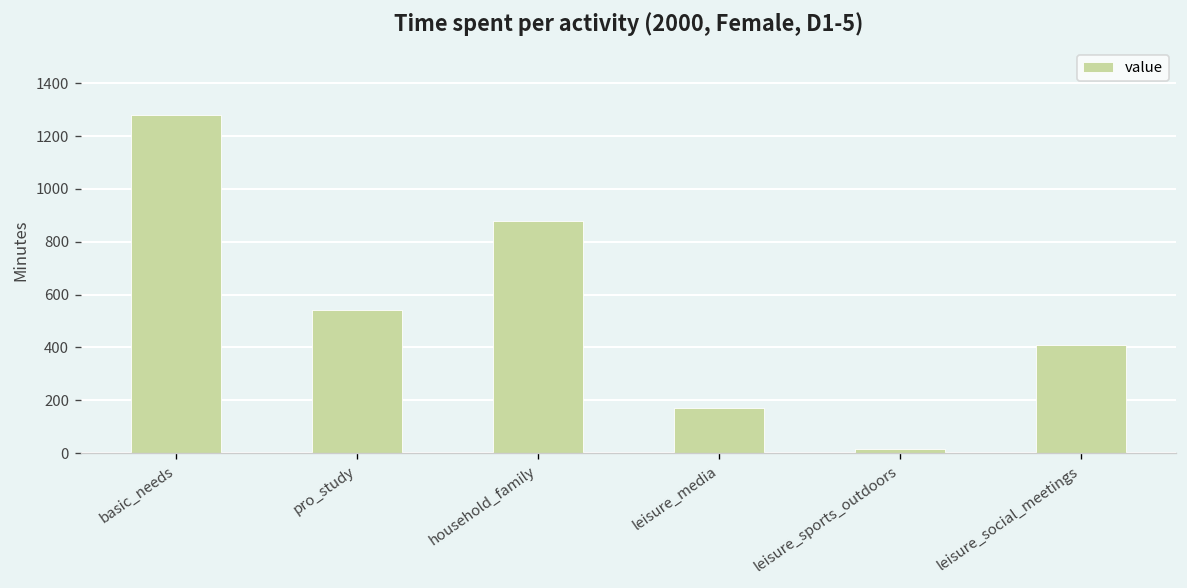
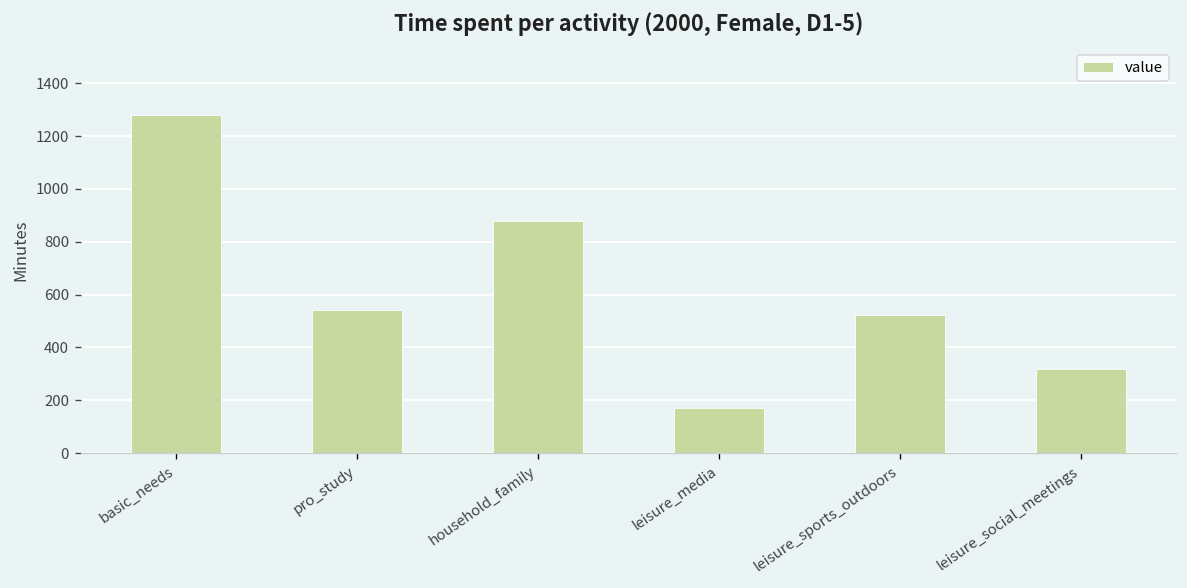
leisure_sports_outdoors: 20 -> 520
leisure_social_meetings: 410 -> 320
